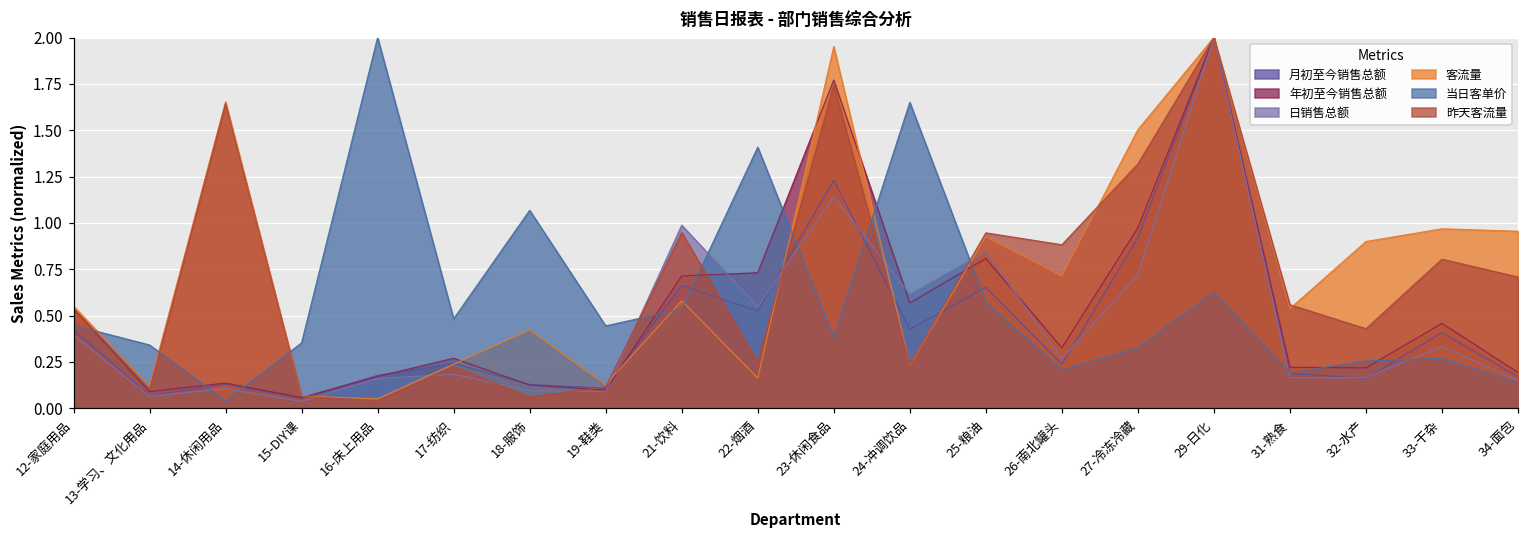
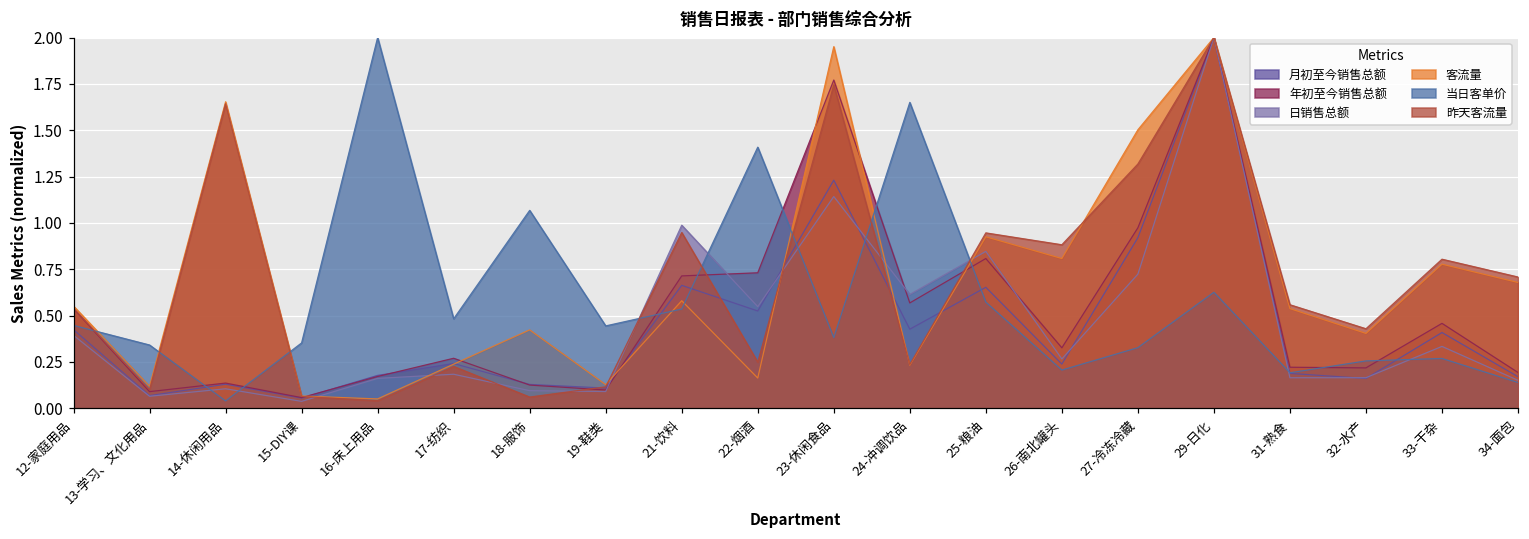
客流量, 26-南北罐头: 0.71 -> 0.81
客流量, 32-水产: 0.90 -> 0.40
客流量, 33-干杂: 0.97 -> 0.78
客流量, 34-面包: 0.95 -> 0.68
